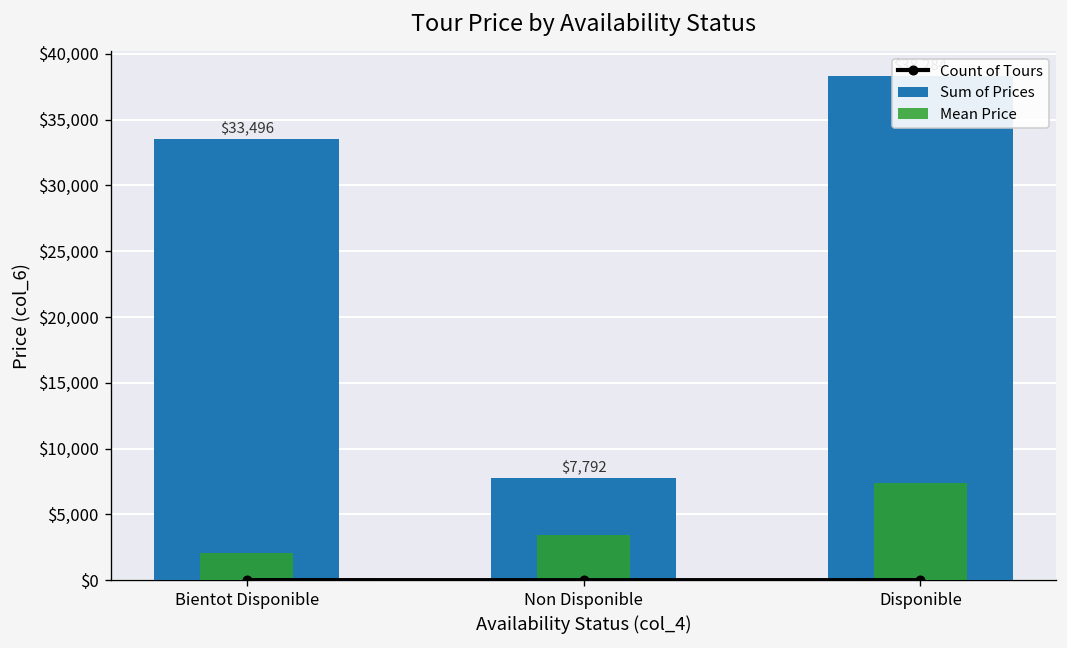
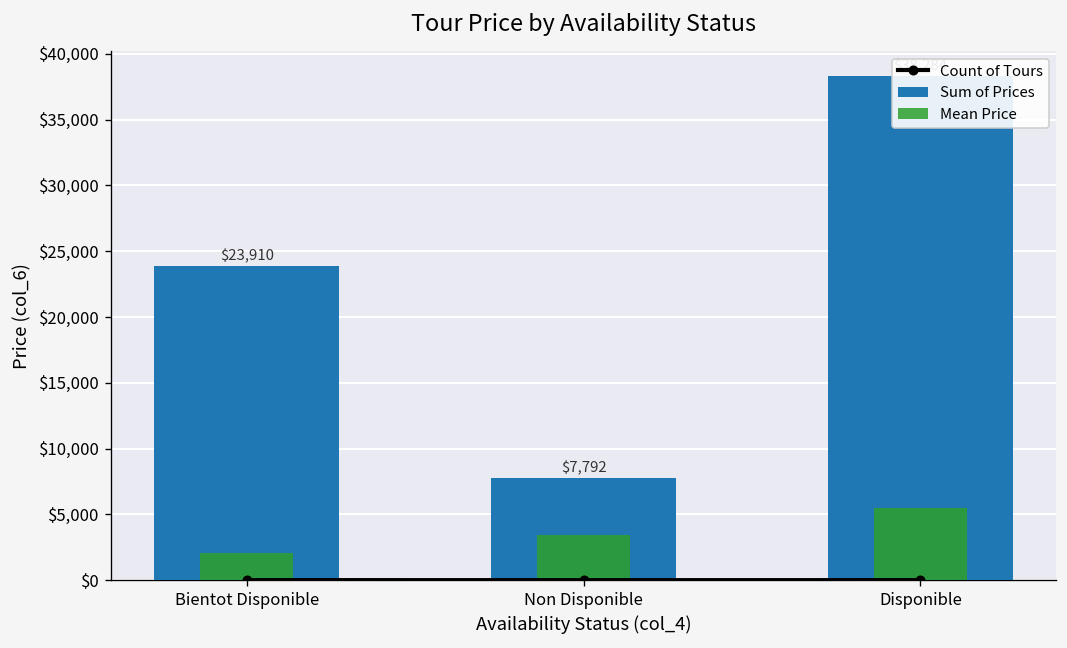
Sum of Prices, Bientot Disponible: $33,496 -> $23,910
Mean Price, Disponible: $7,400 -> $5,500
